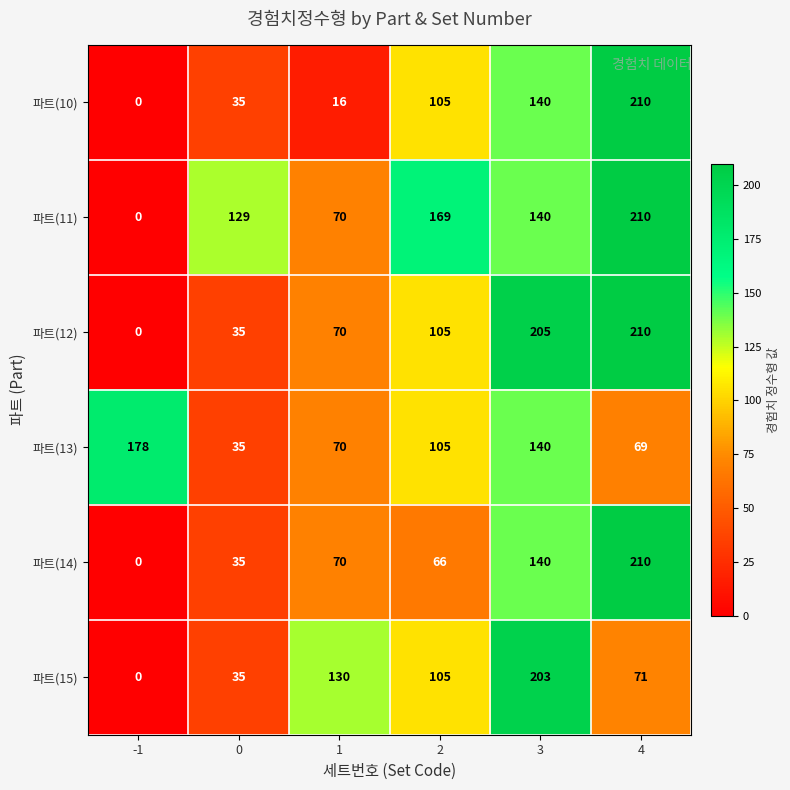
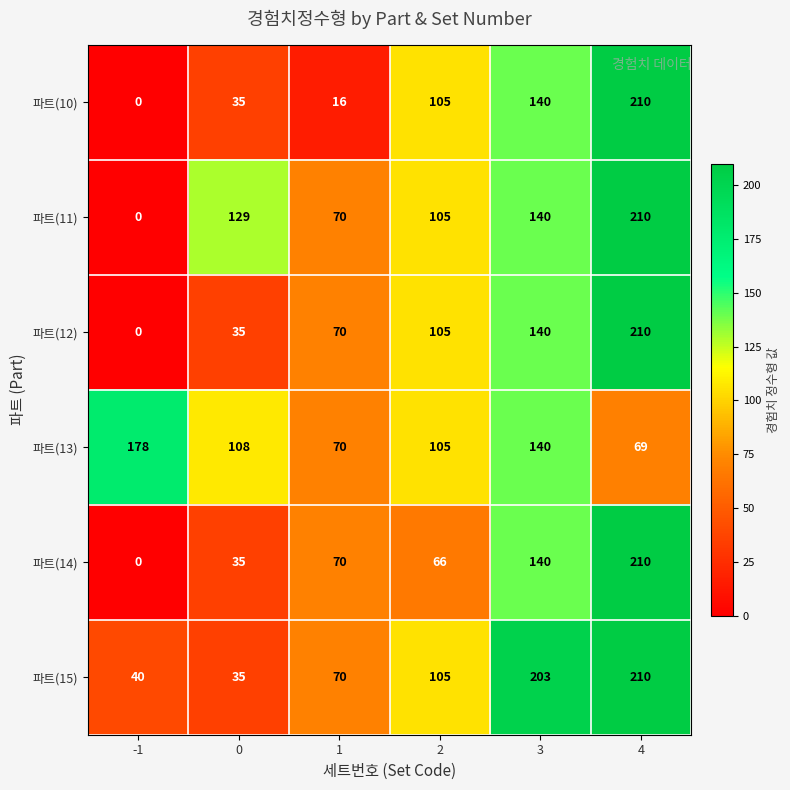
파트(11), 2: 169 -> 105
파트(12), 3: 205 -> 140
파트(13), 0: 35 -> 108
파트(15), -1: 0 -> 40
파트(15), 1: 130 -> 70
파트(15), 4: 71 -> 210
